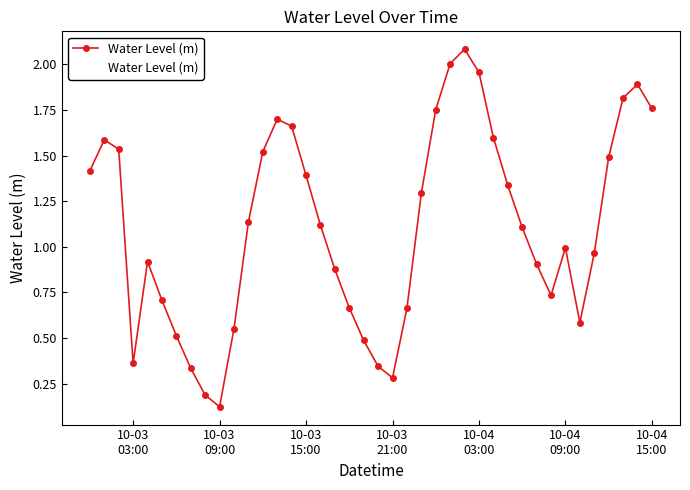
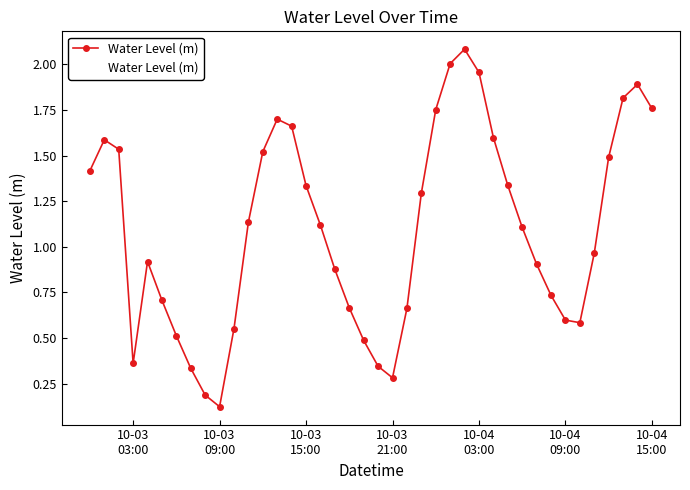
10-03 15:00: 1.39 -> 1.34
10-04 09:00: 0.99 -> 0.60
